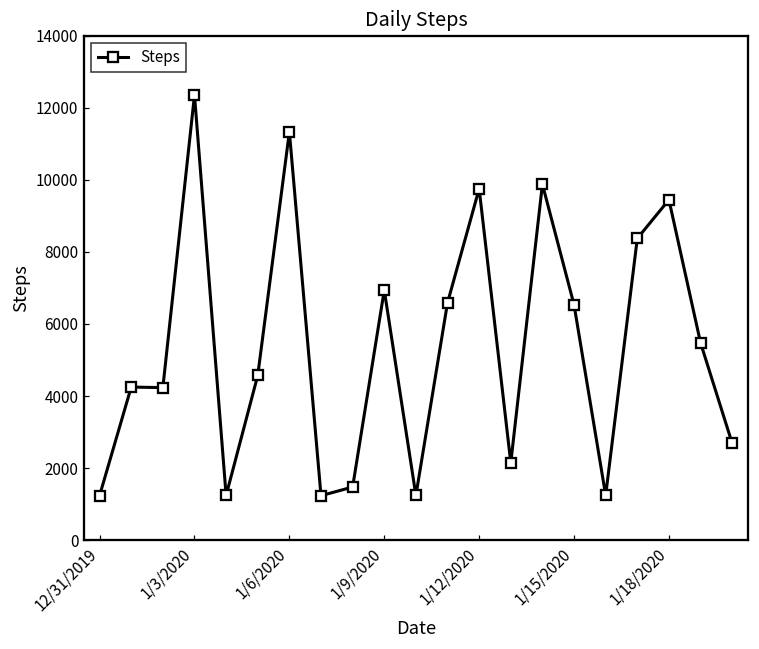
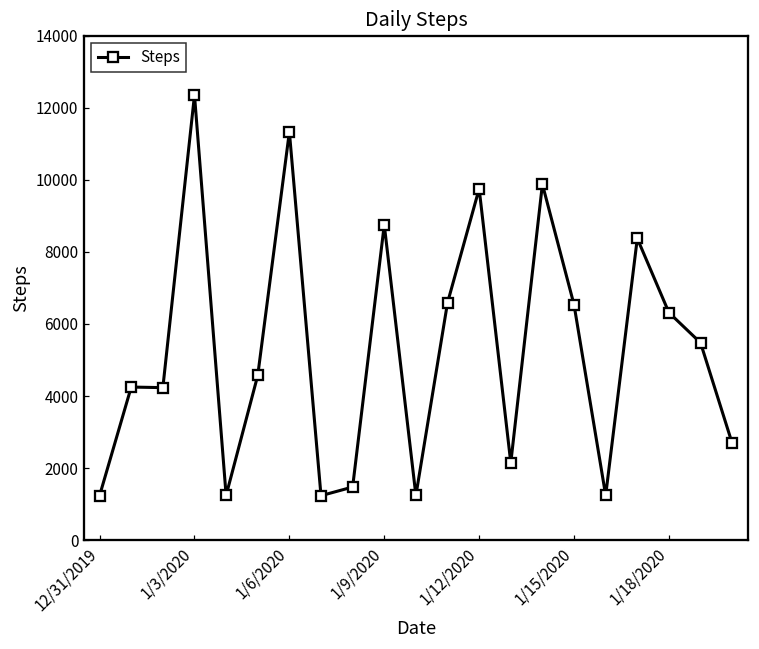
1/9/2020: 6900 -> 8800
1/18/2020: 9400 -> 6300
